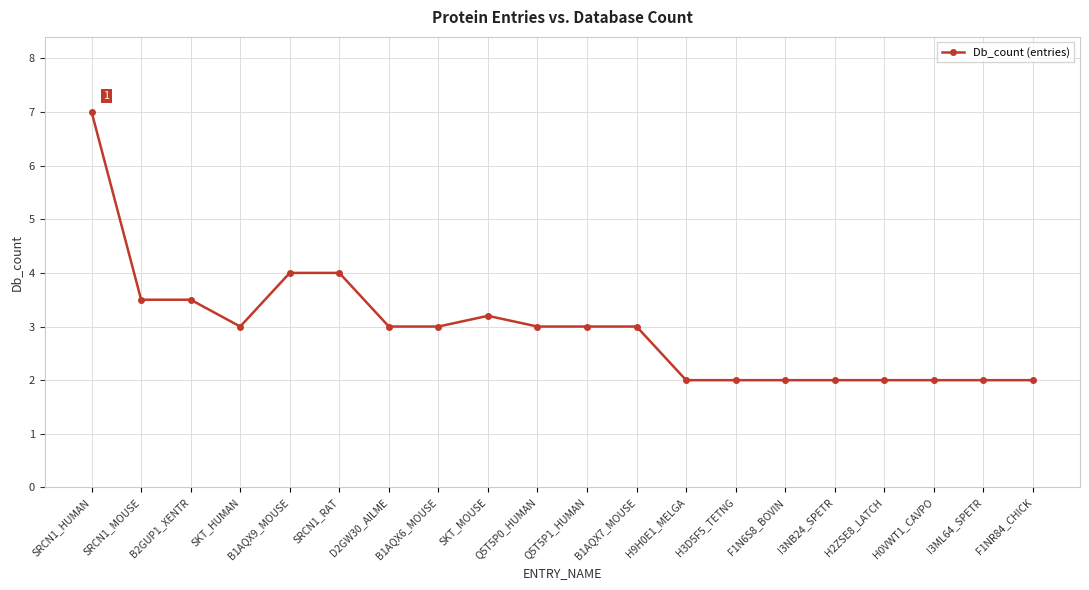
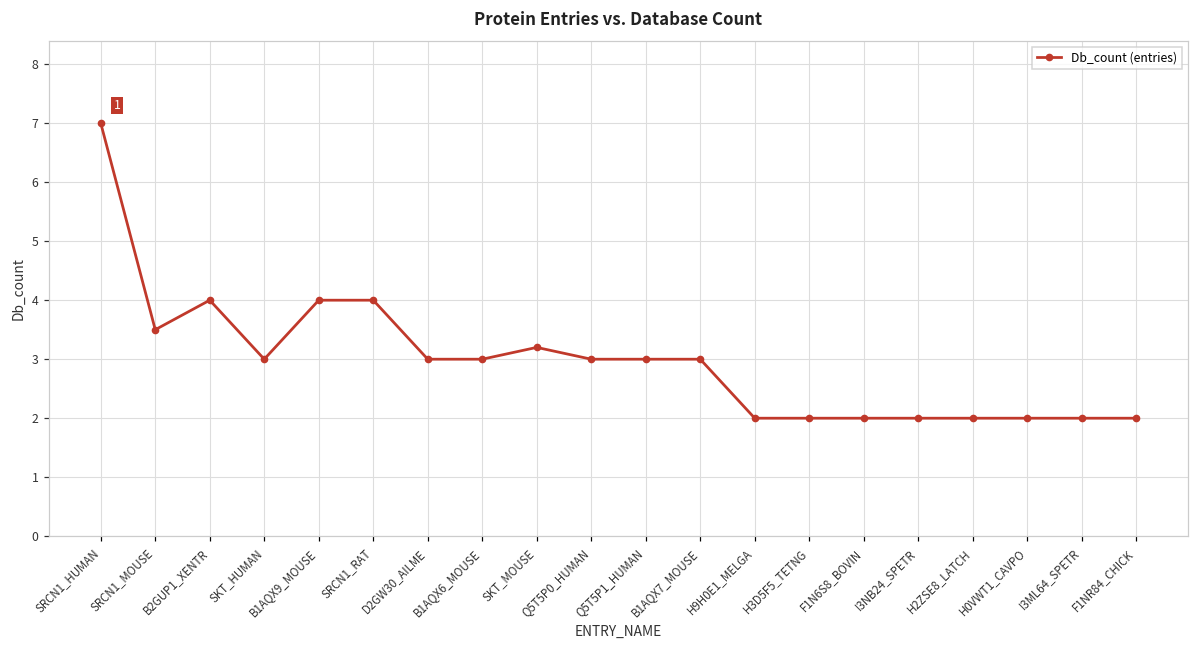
B2GUP1_XENTR: 3.5 -> 4.0
